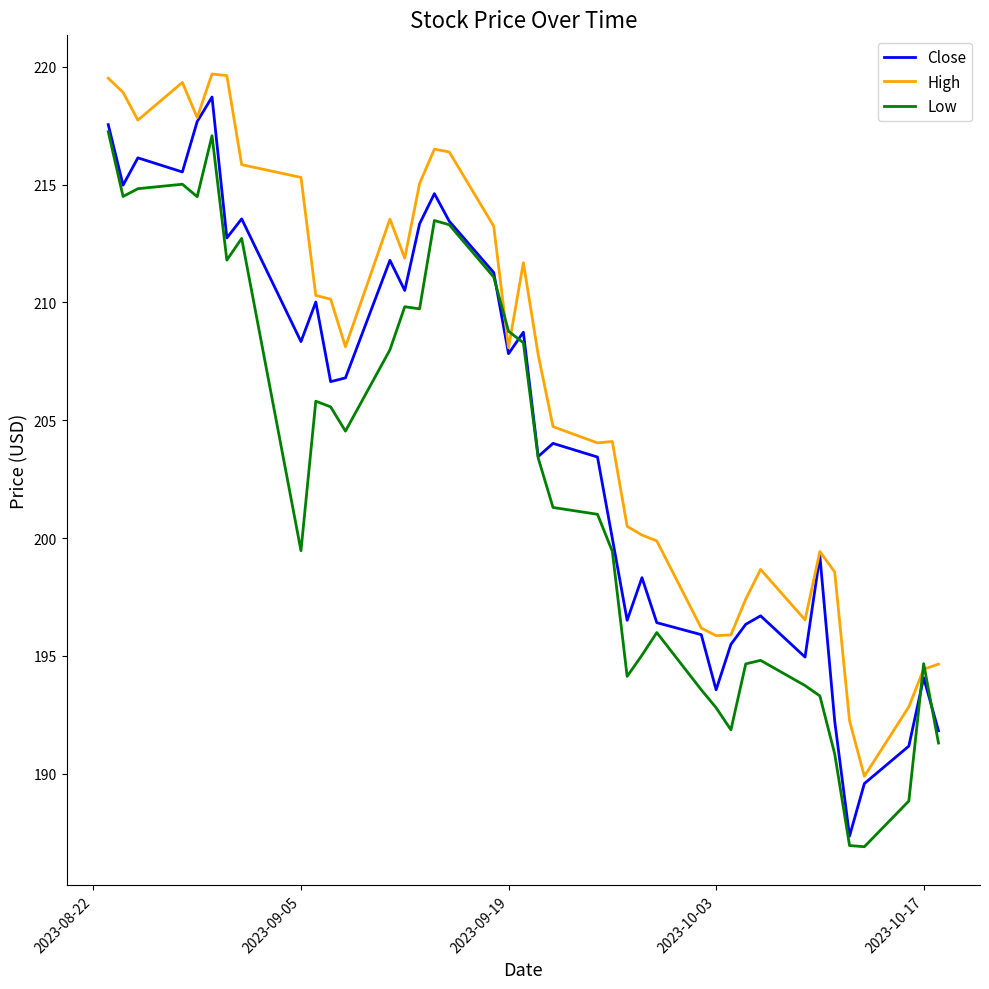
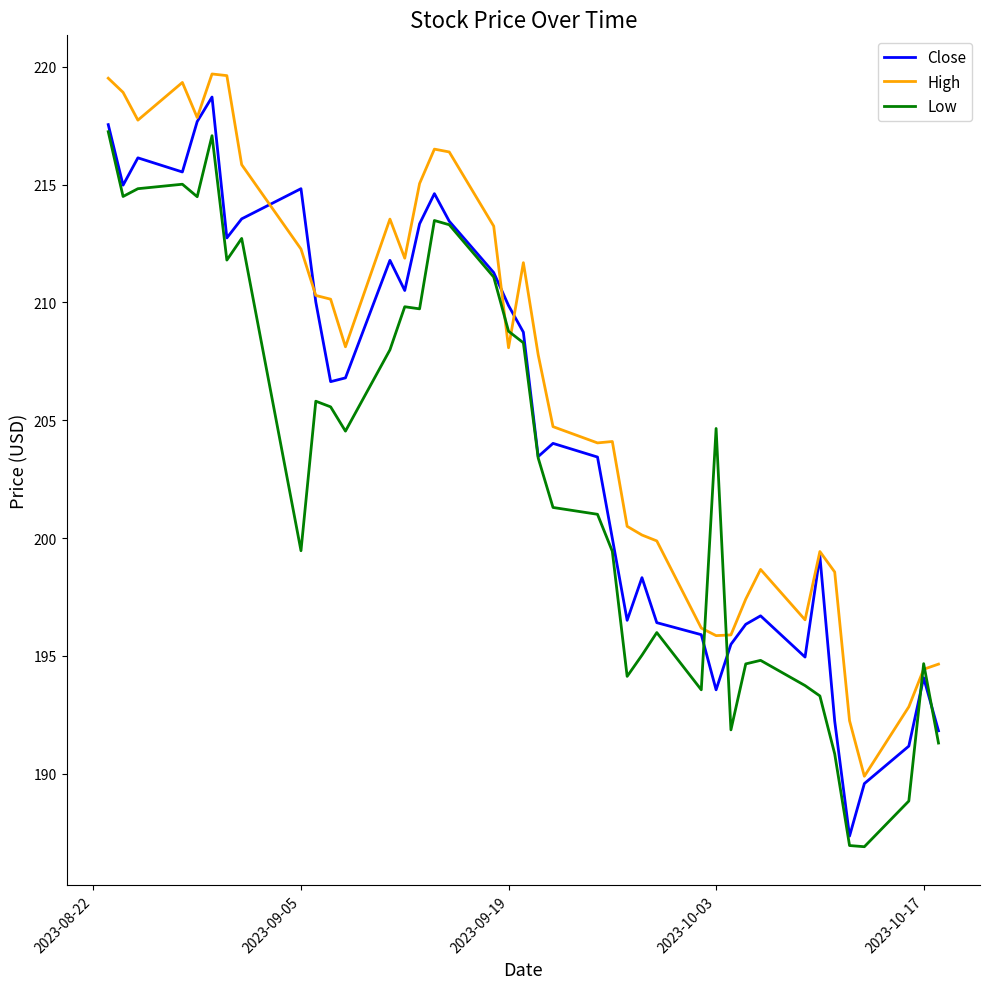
Close, 2023-09-05: 208.3 -> 214.8
High, 2023-09-05: 215.3 -> 212.3
Close, 2023-09-19: 207.8 -> 209.9
Low, 2023-10-03: 192.8 -> 204.7
